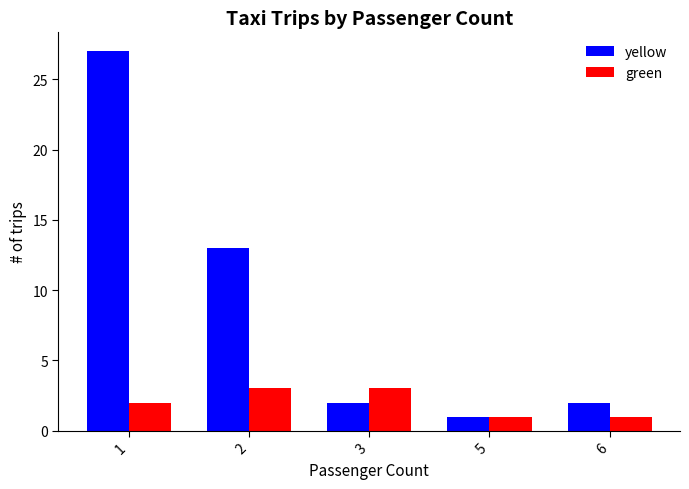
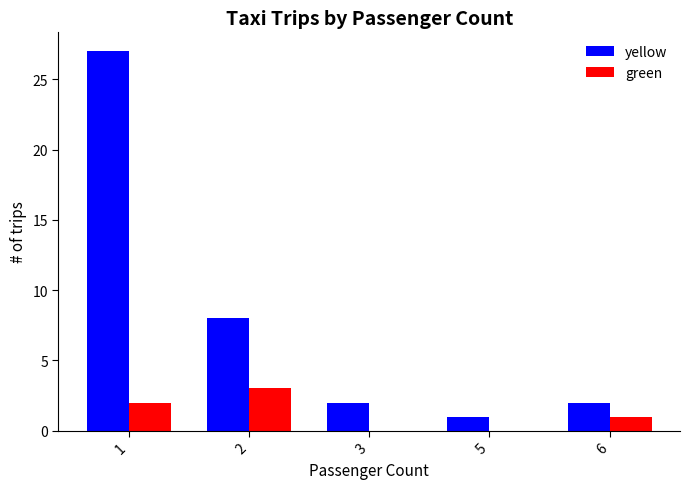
yellow, 2: 13 -> 8
green, 3: 3 -> 0
green, 5: 1 -> 0
